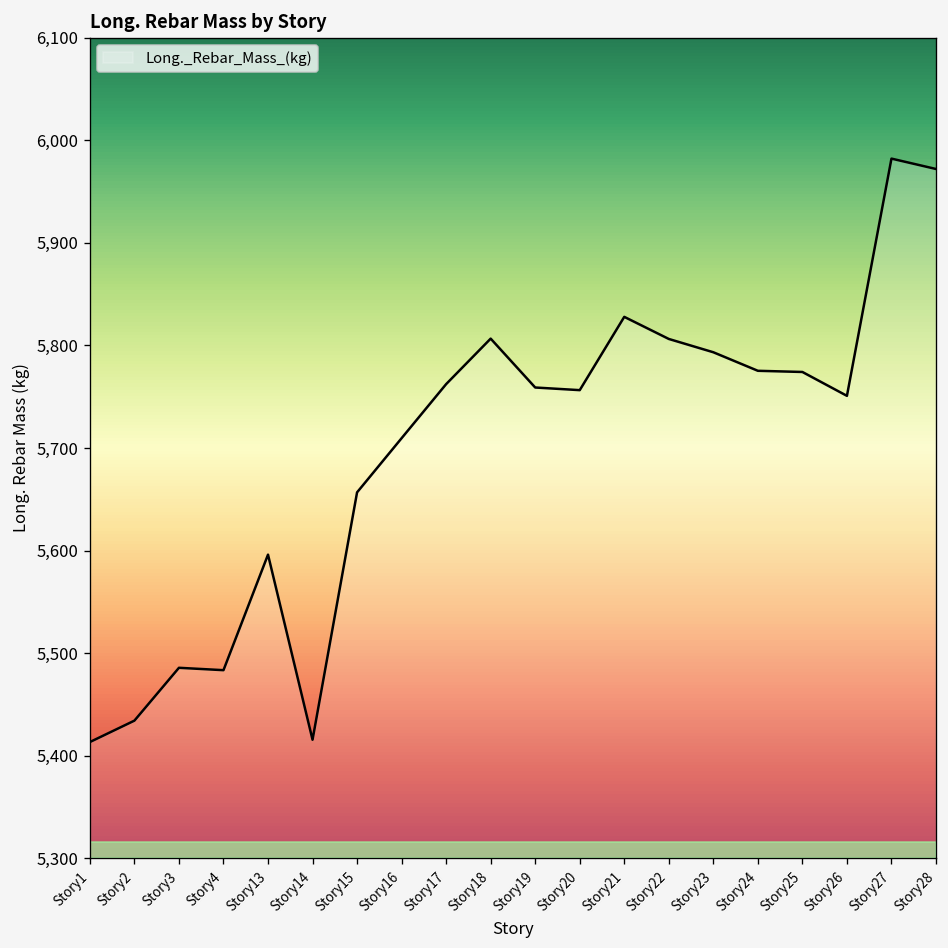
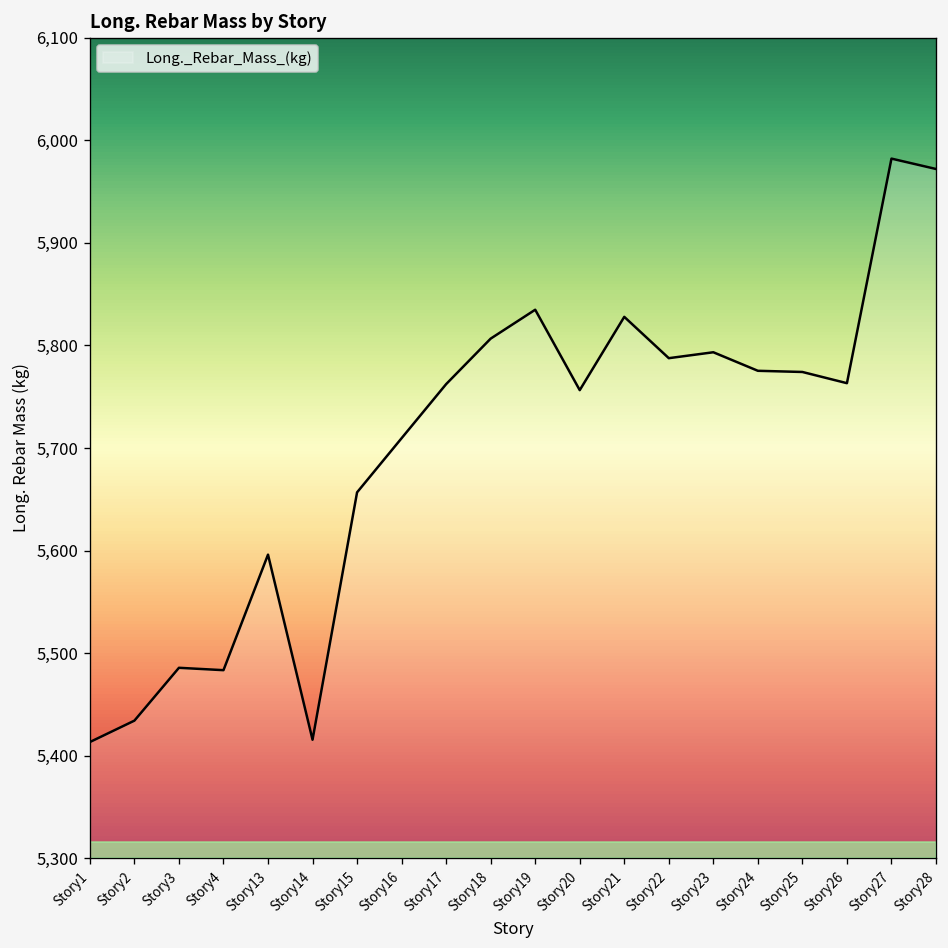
Story19: 5,760 -> 5,830
Story22: 5,810 -> 5,790
Story26: 5,750 -> 5,760
